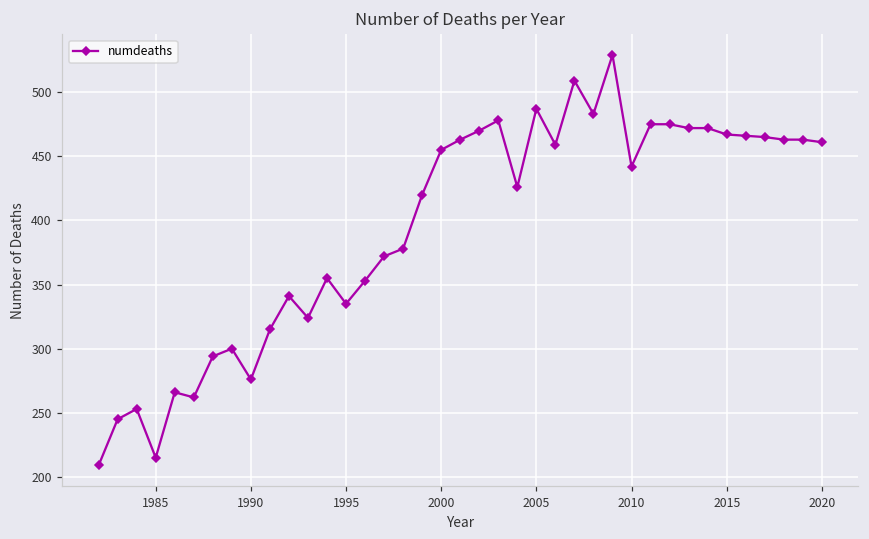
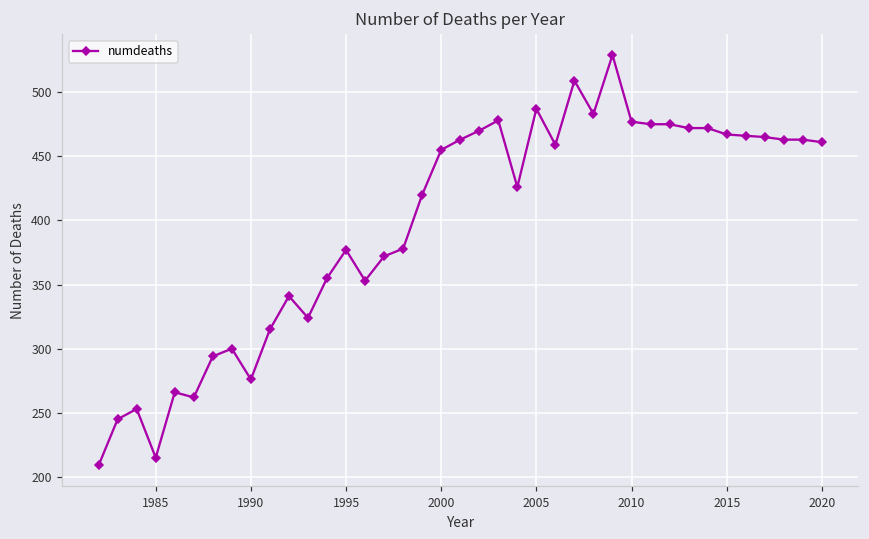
1995: 335 -> 377
2010: 442 -> 477
